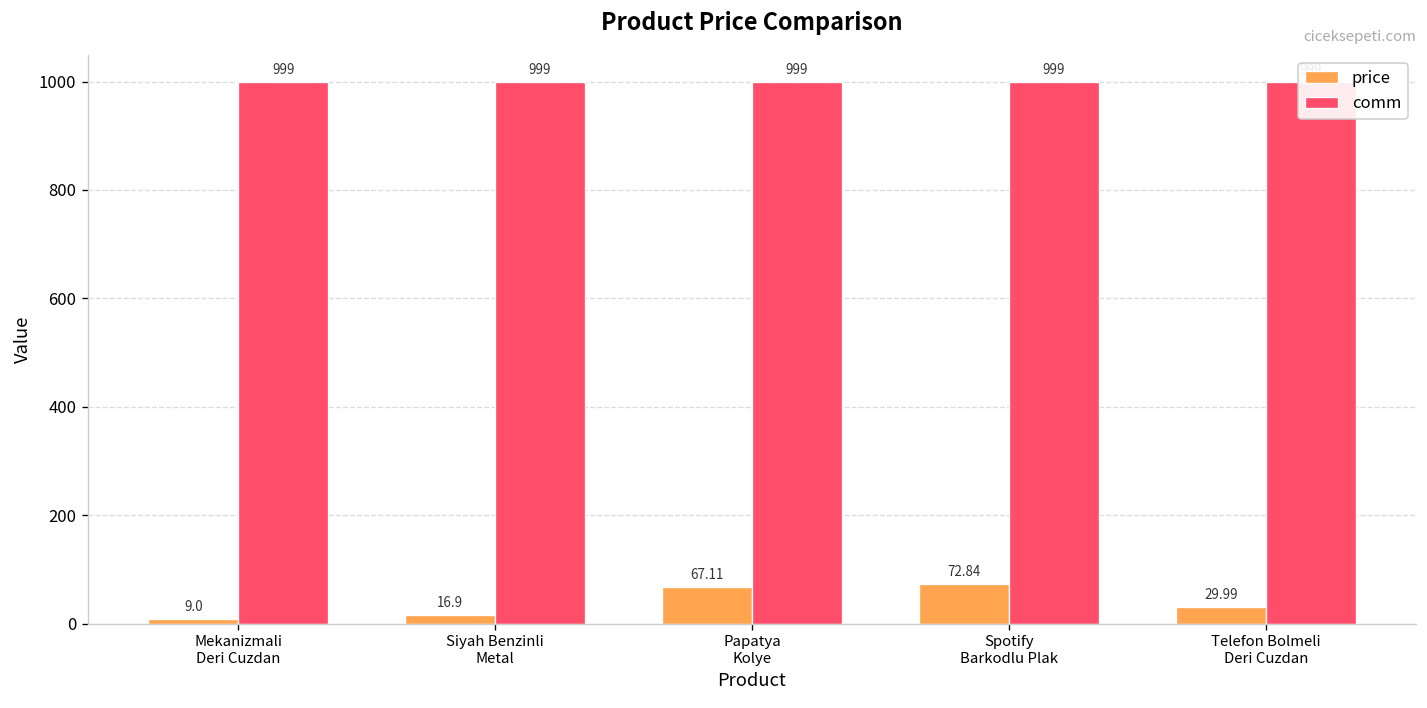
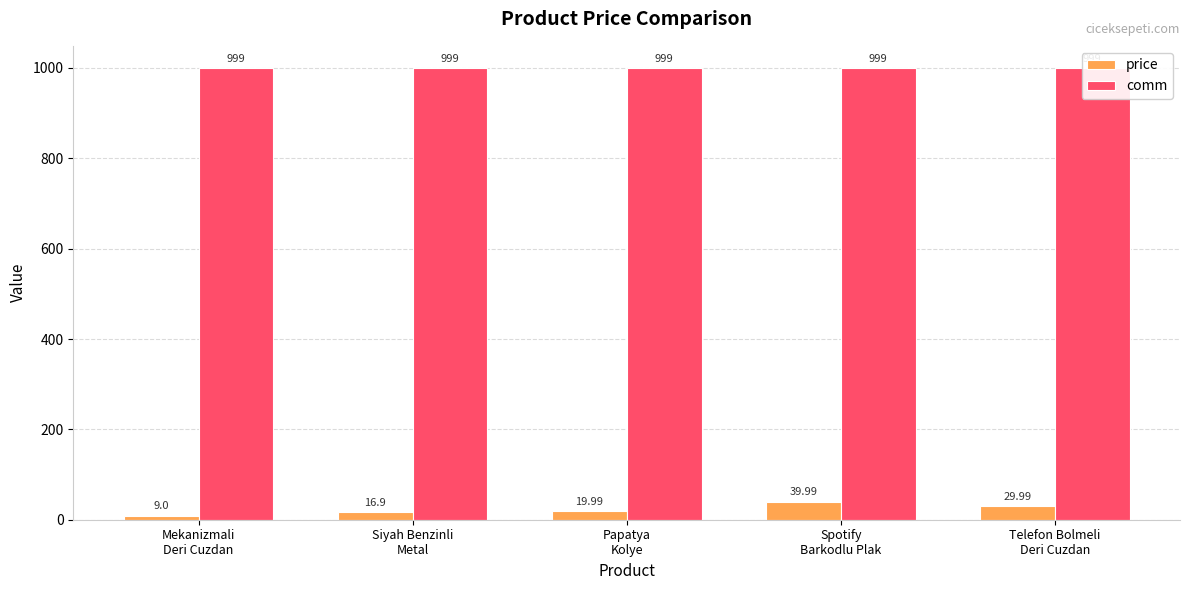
price, Papatya Kolye: 67.11 -> 19.99
price, Spotify Barkodlu Plak: 72.84 -> 39.99
